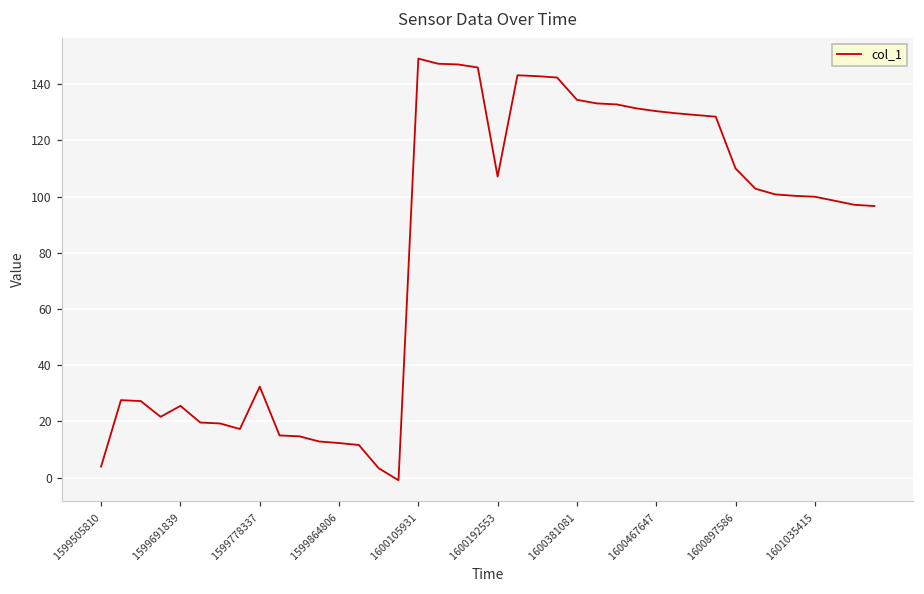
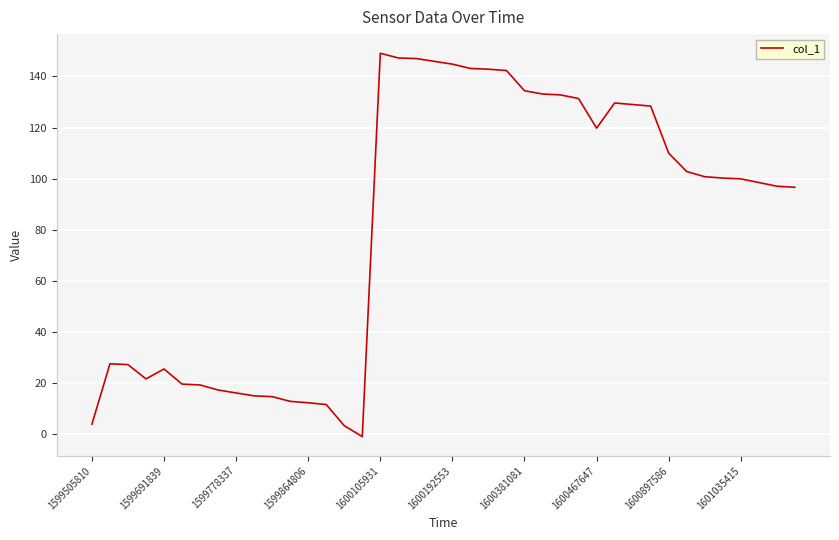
1599778337: 32 -> 16
1600192553: 107 -> 145
1600467647: 130 -> 120
